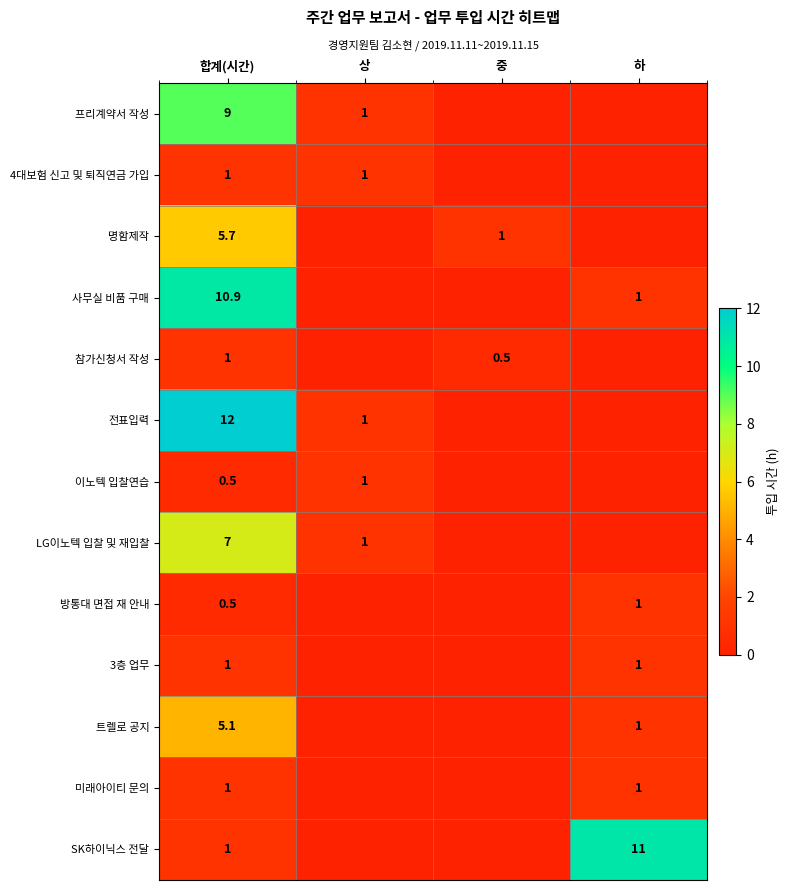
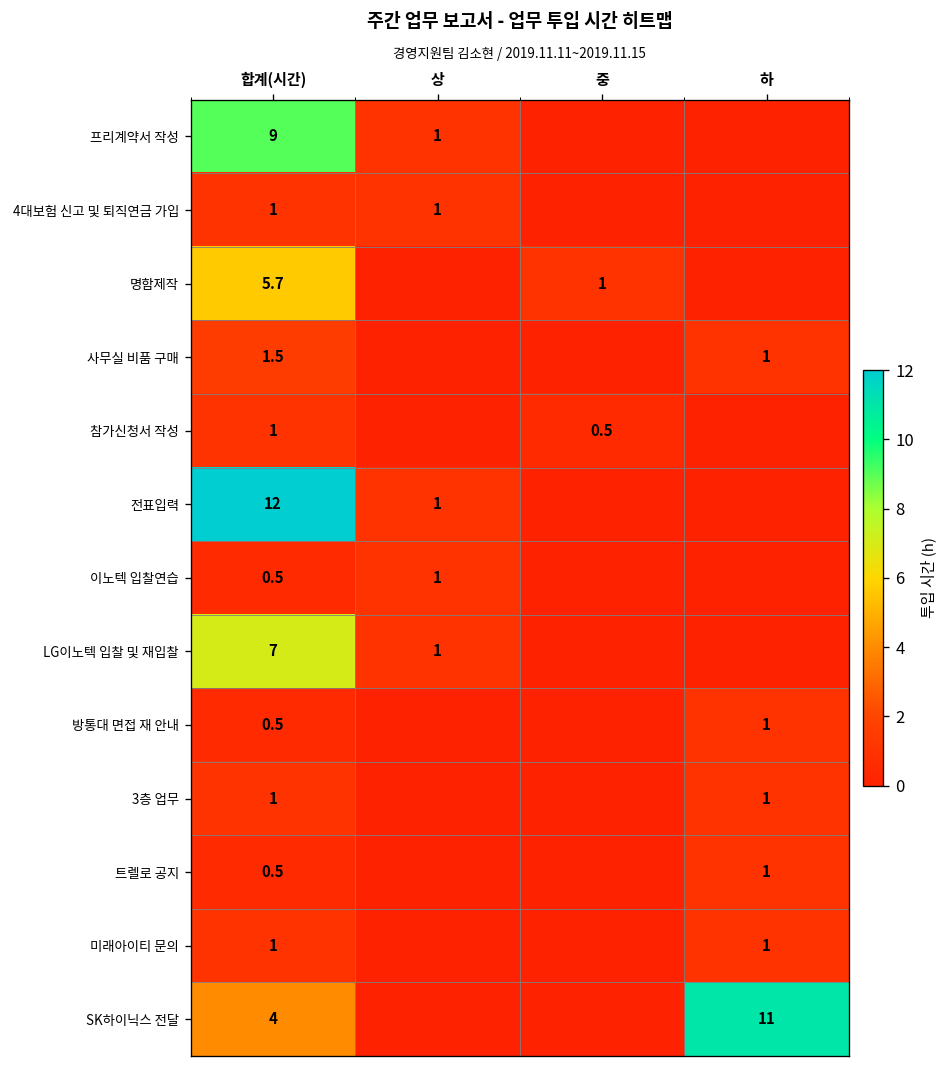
사무실 비품 구매, 합계(시간): 10.9 -> 1.5
트렐로 공지, 합계(시간): 5.1 -> 0.5
SK하이닉스 전달, 합계(시간): 1 -> 4
